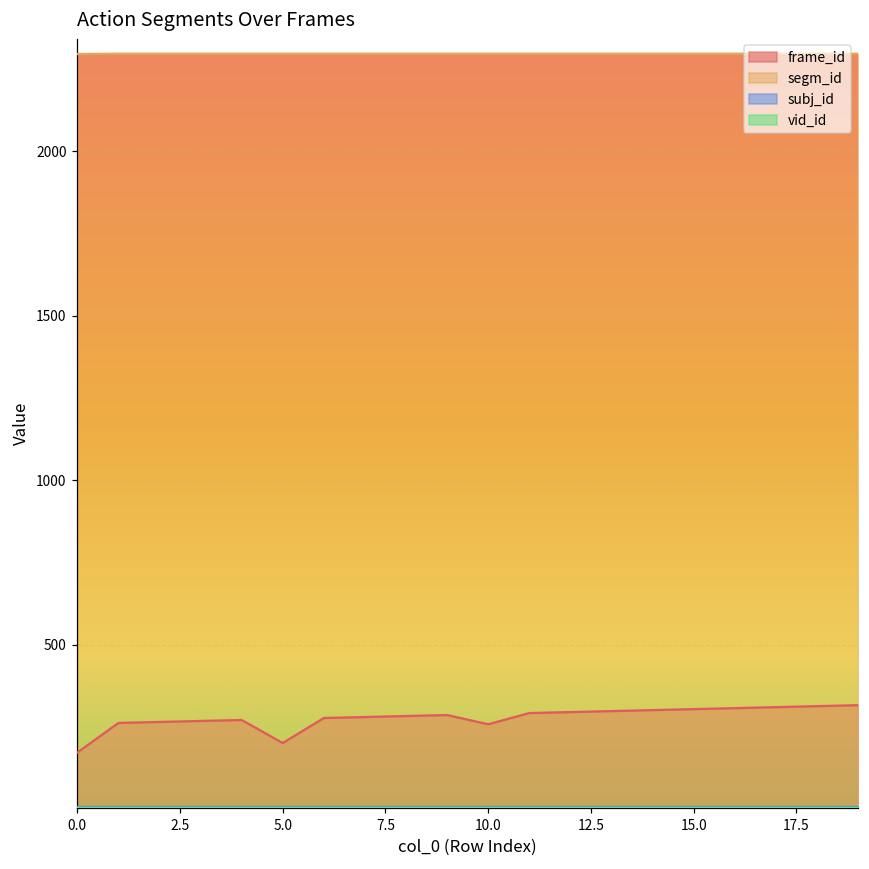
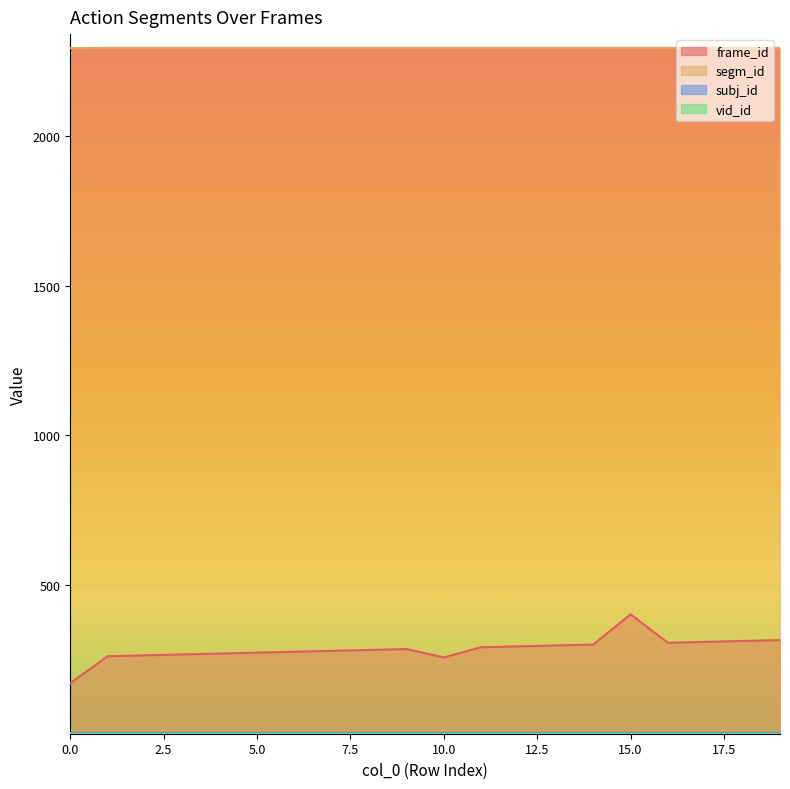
frame_id, 5.0: 200 -> 270
frame_id, 15.0: 300 -> 400
